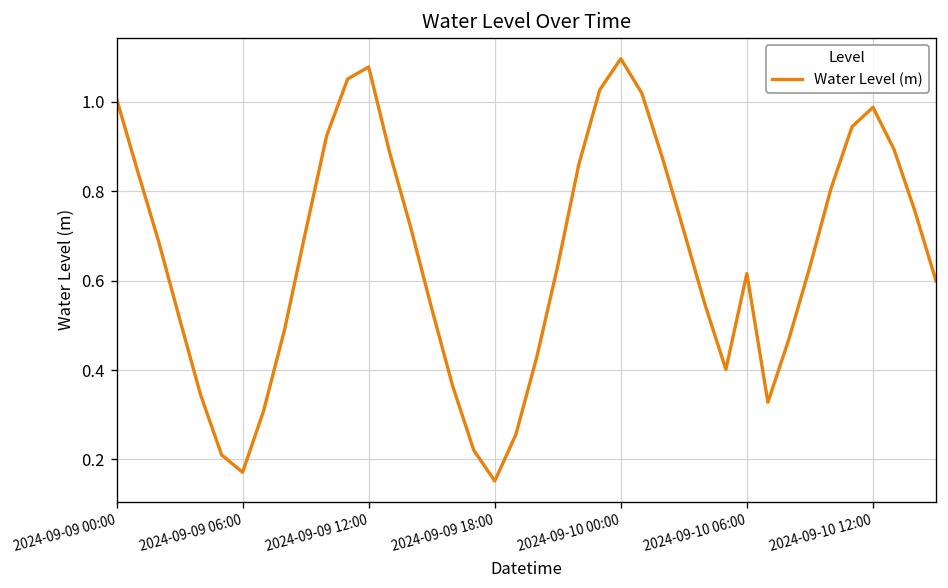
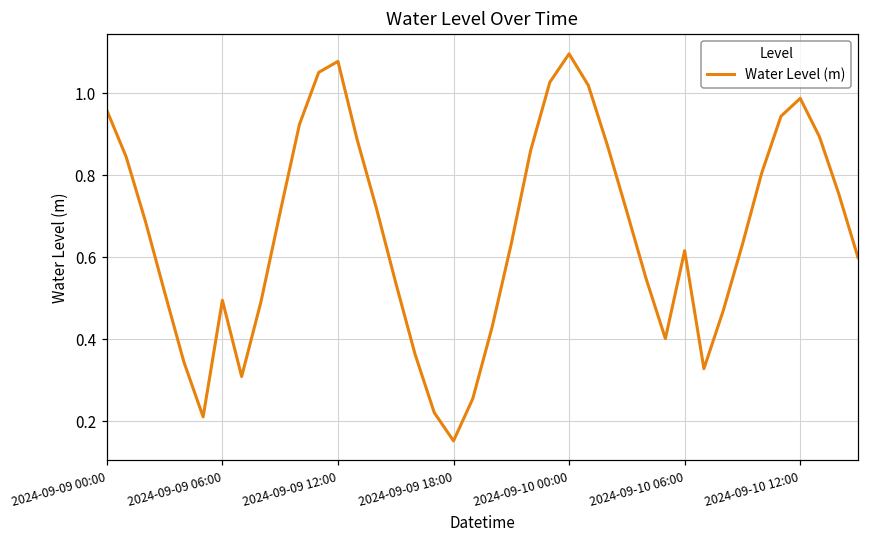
2024-09-09 00:00: 1.01 -> 0.96
2024-09-09 06:00: 0.17 -> 0.49
